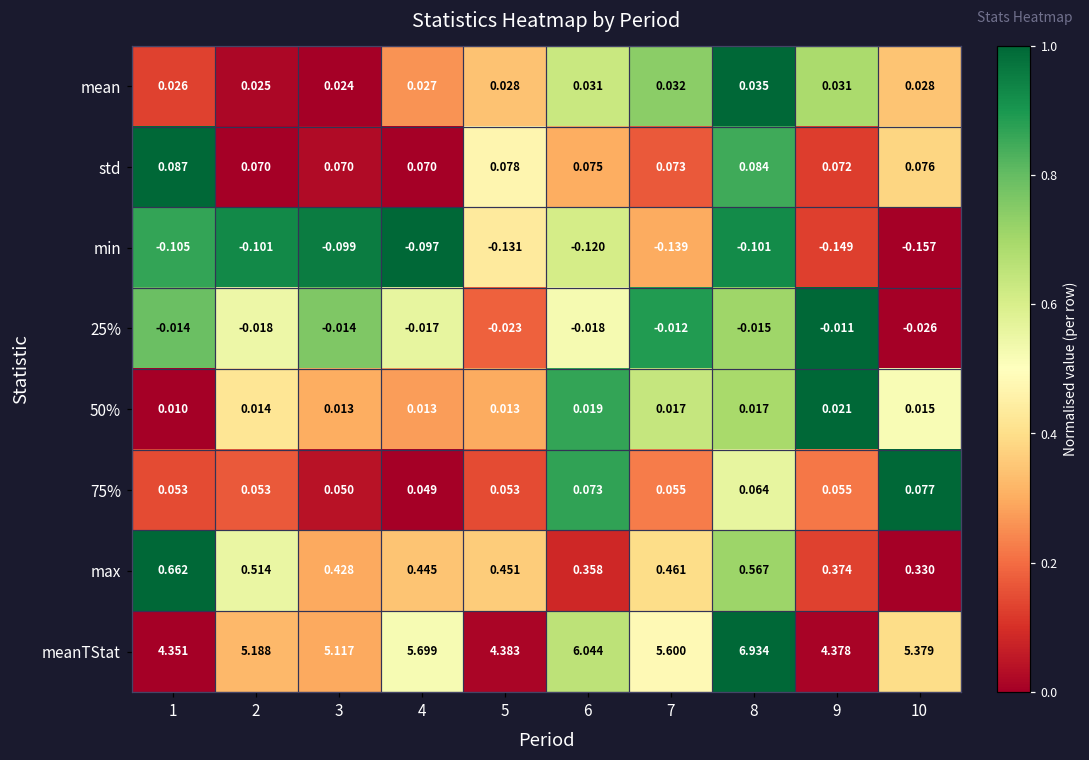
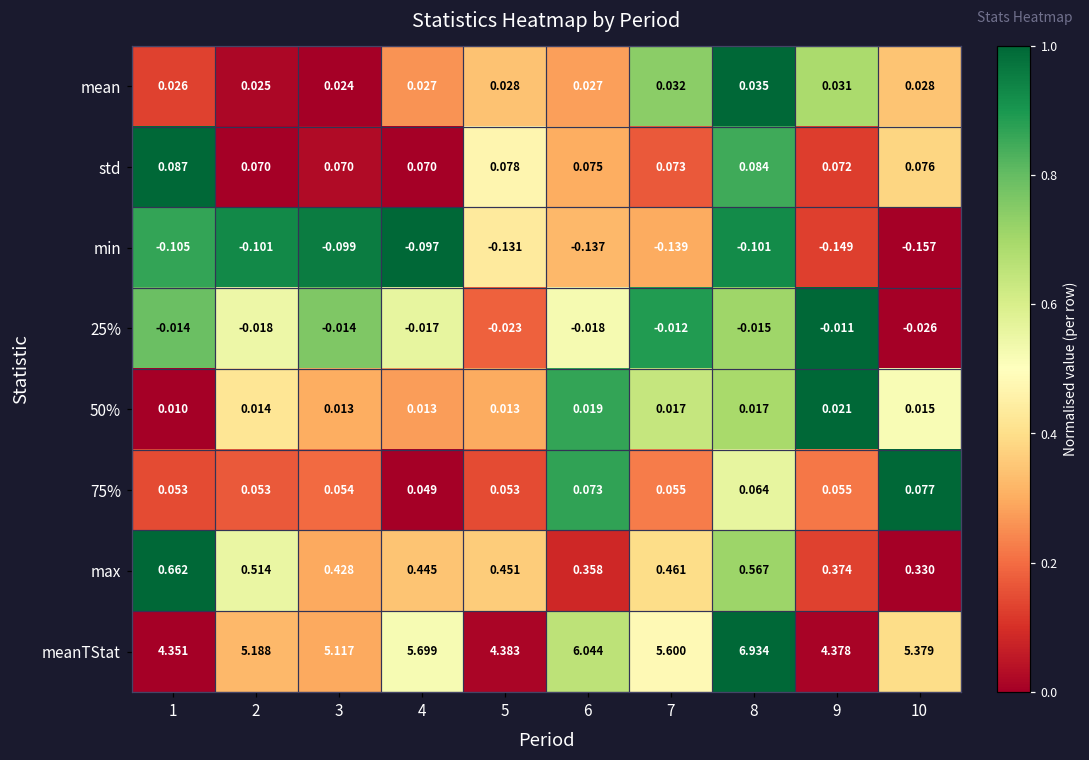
mean, 6: 0.031 -> 0.027
min, 6: -0.120 -> -0.137
75%, 3: 0.050 -> 0.054
